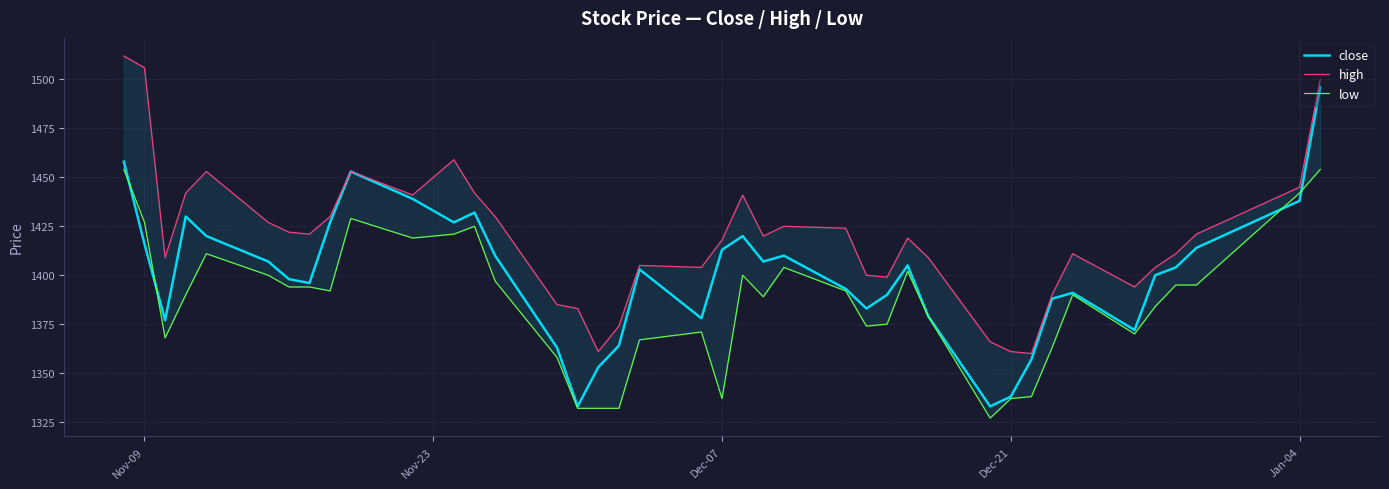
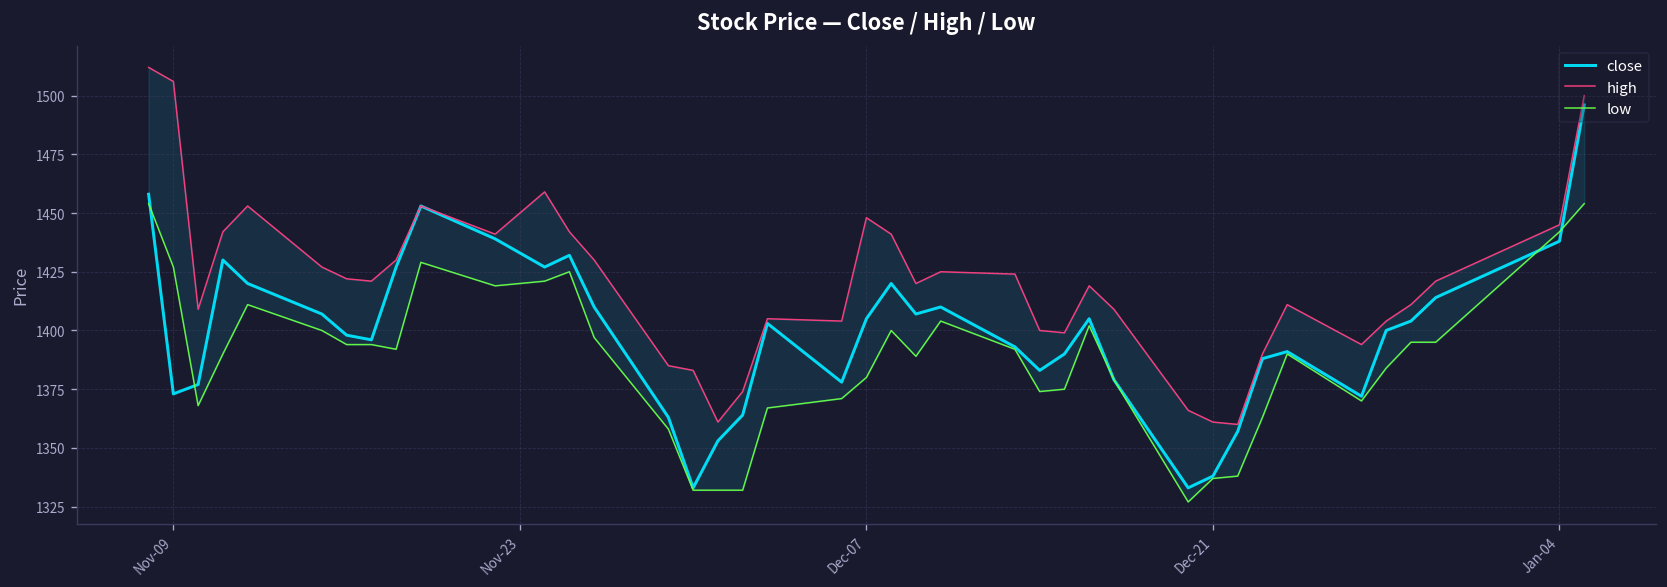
close, Nov-09: 1416 -> 1373
close, Dec-07: 1413 -> 1405
high, Dec-07: 1418 -> 1448
low, Dec-07: 1337 -> 1380
